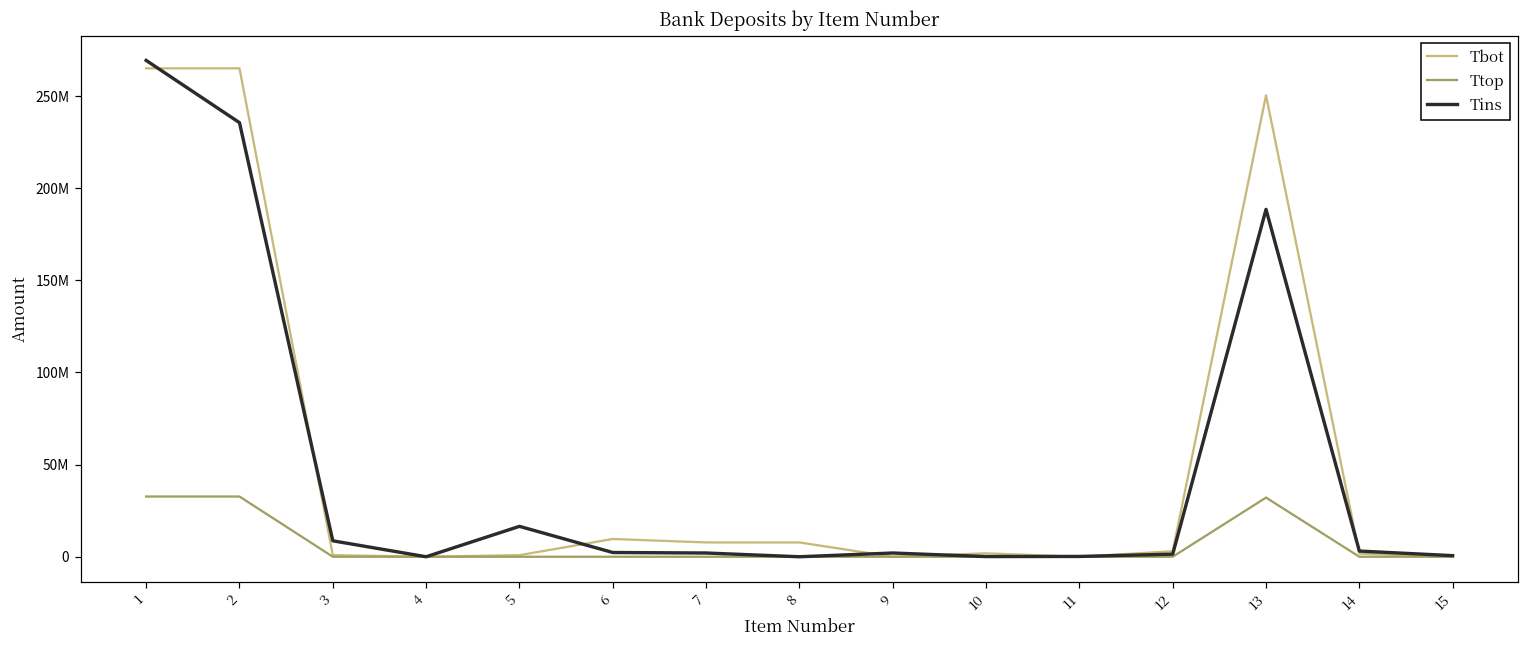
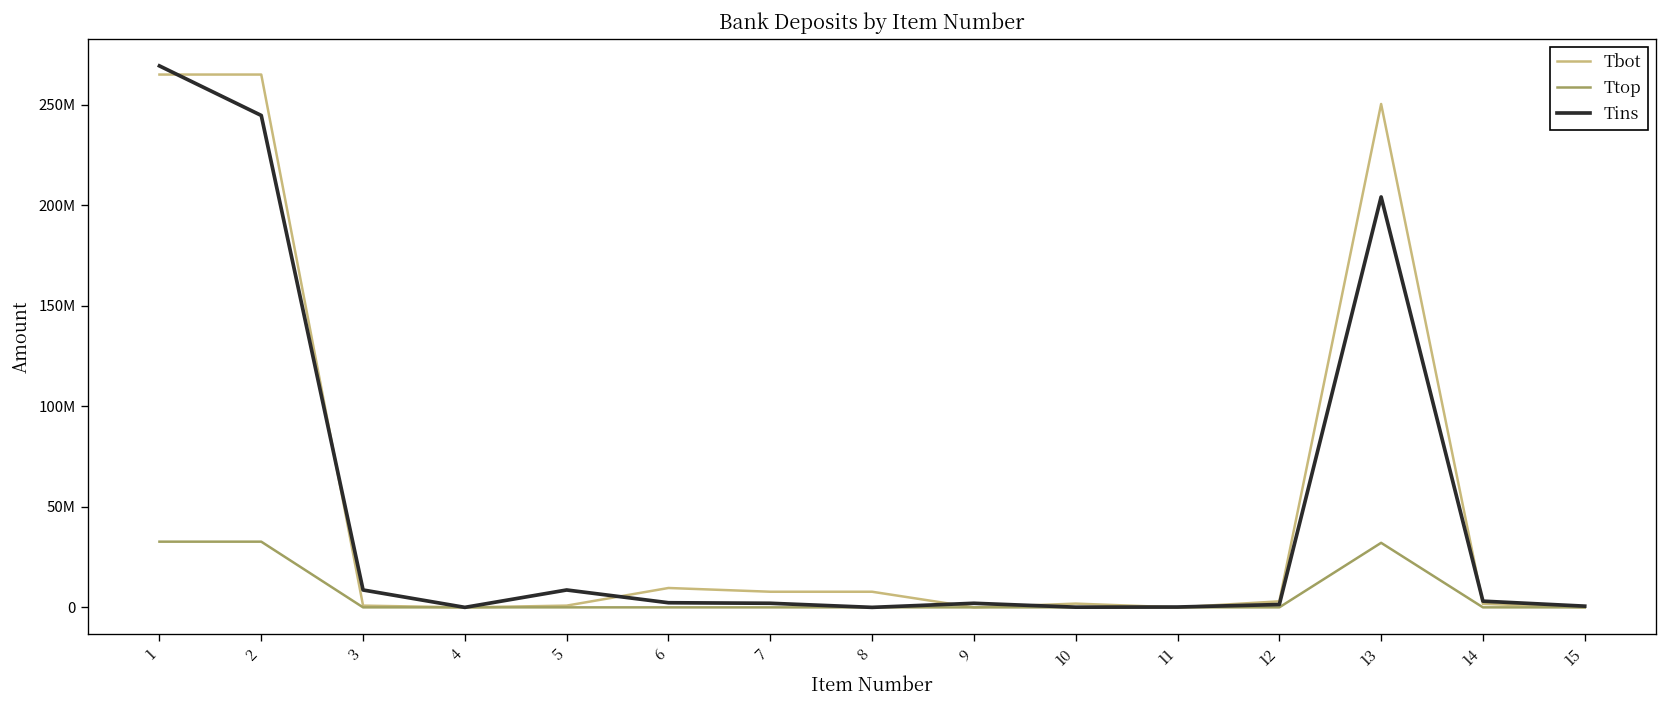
Tins, 2: 236000000 -> 245000000
Tins, 5: 16000000 -> 9000000
Tins, 13: 189000000 -> 204000000
